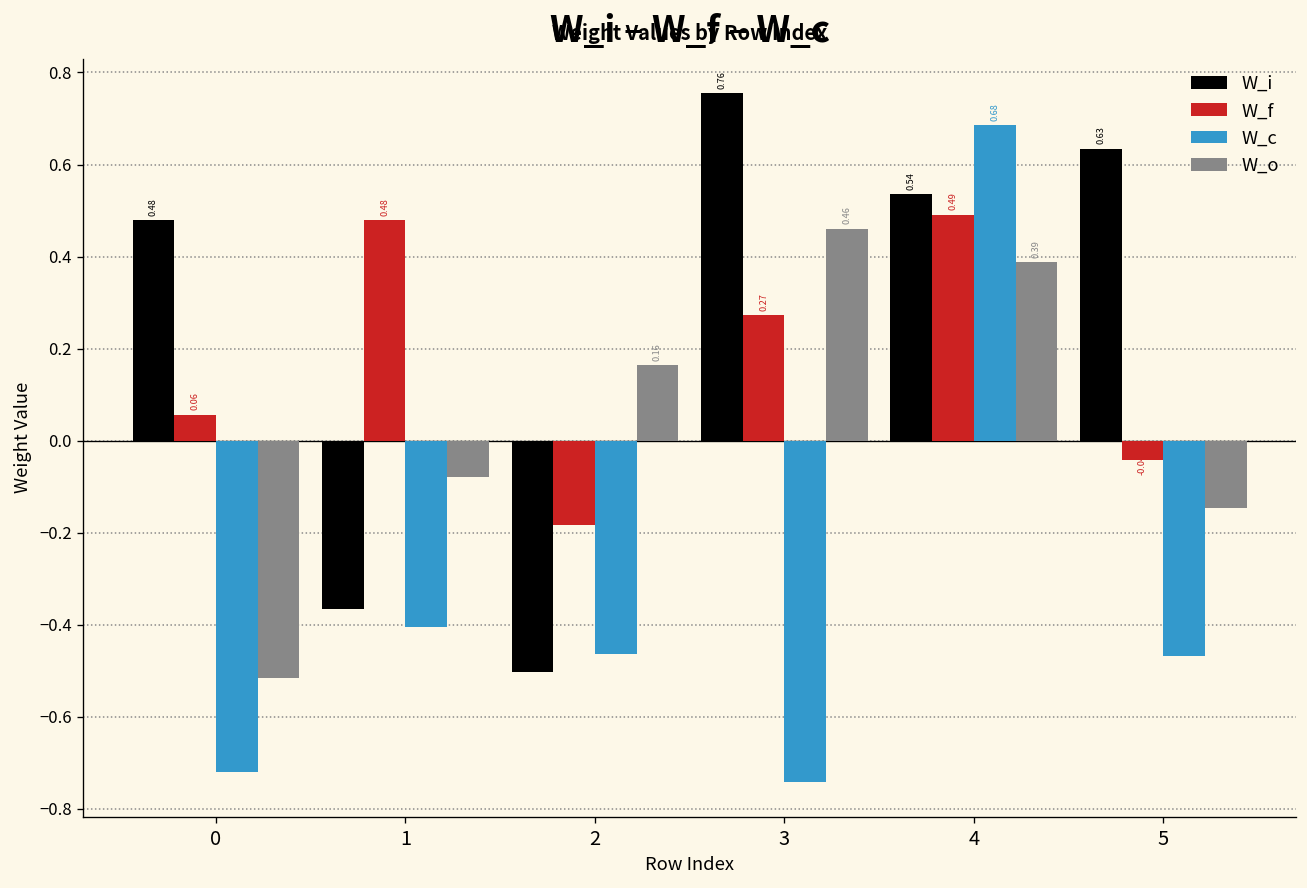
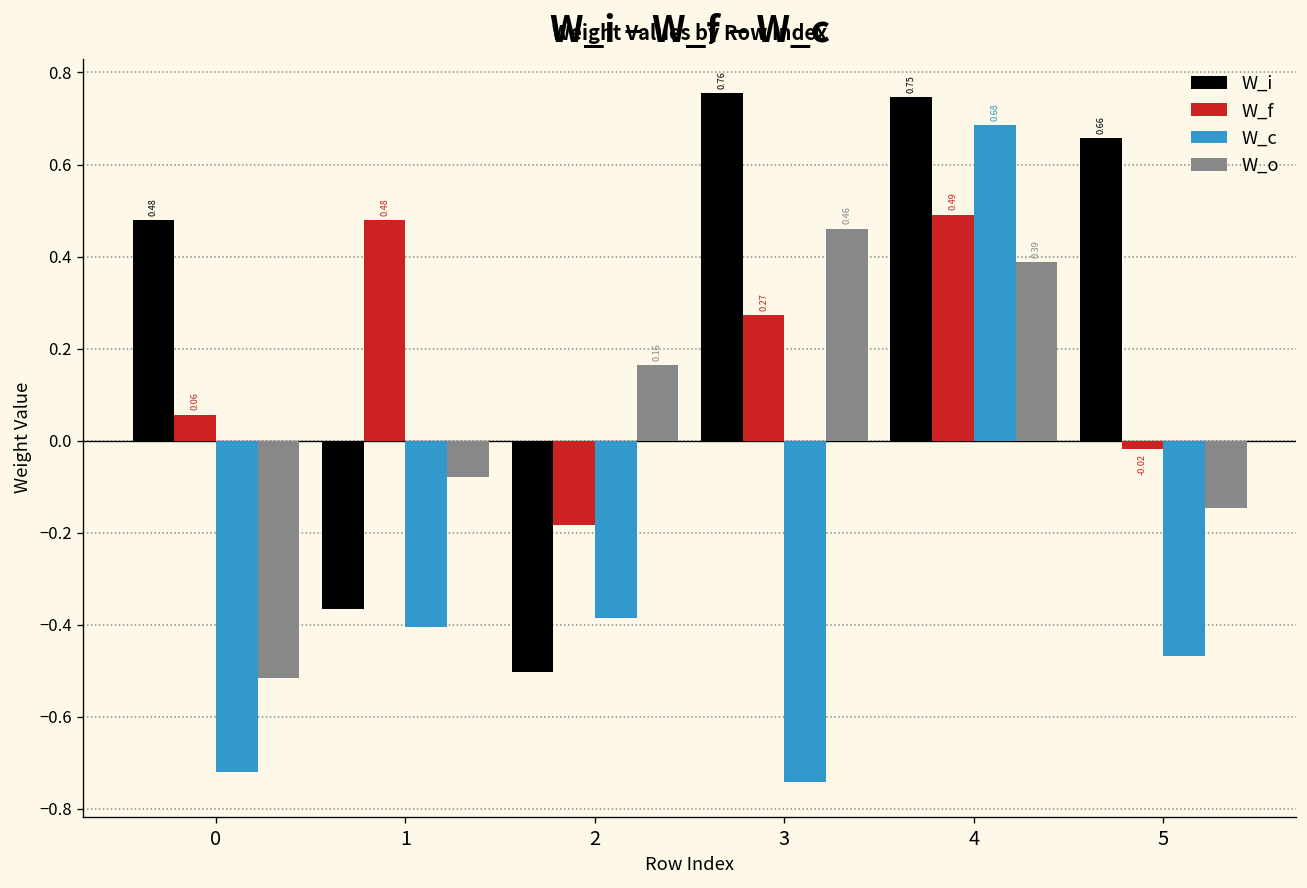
W_c, 2: -0.46 -> -0.39
W_i, 4: 0.54 -> 0.75
W_i, 5: 0.63 -> 0.66
W_f, 5: -0.04 -> -0.02
